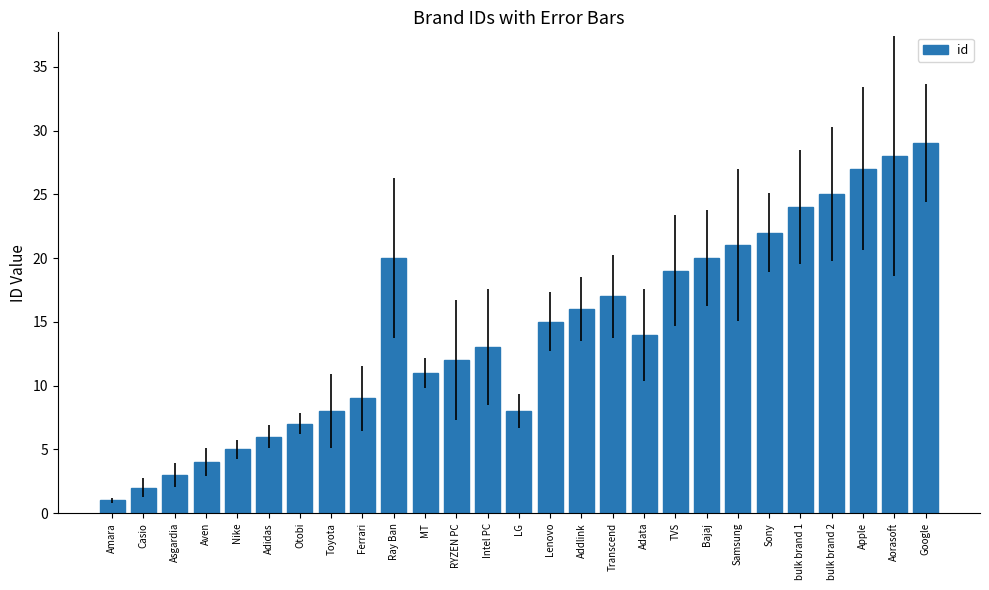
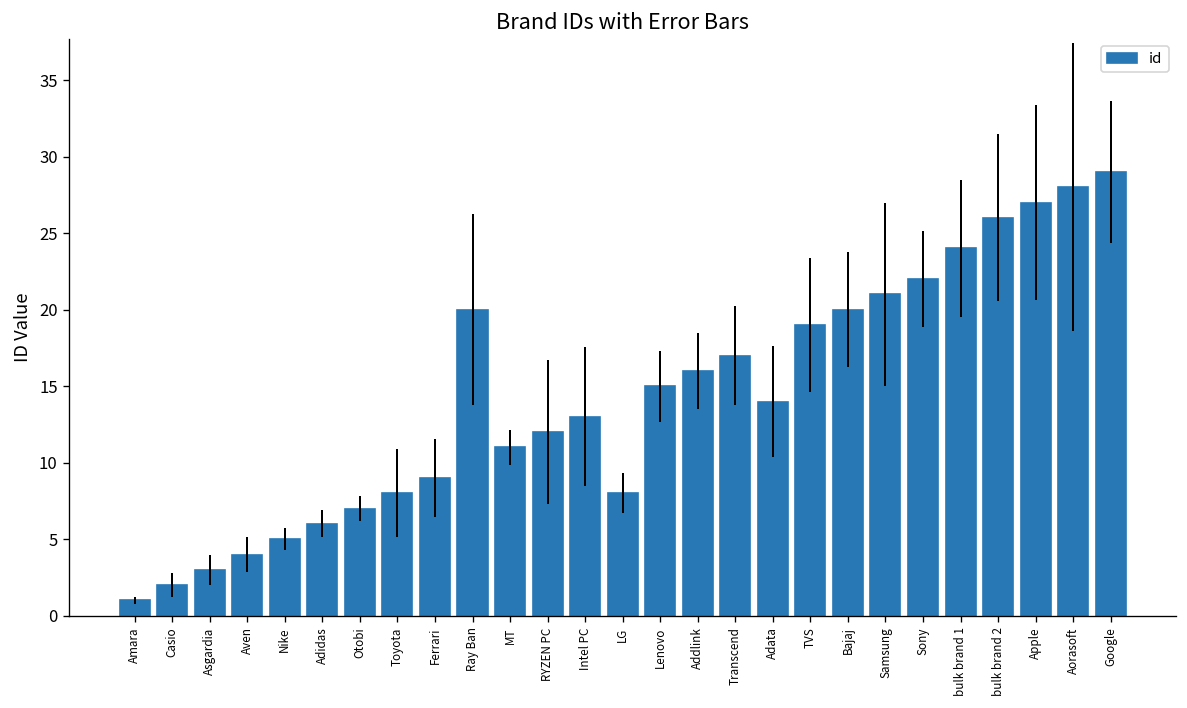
bulk brand 2: 25 -> 26
